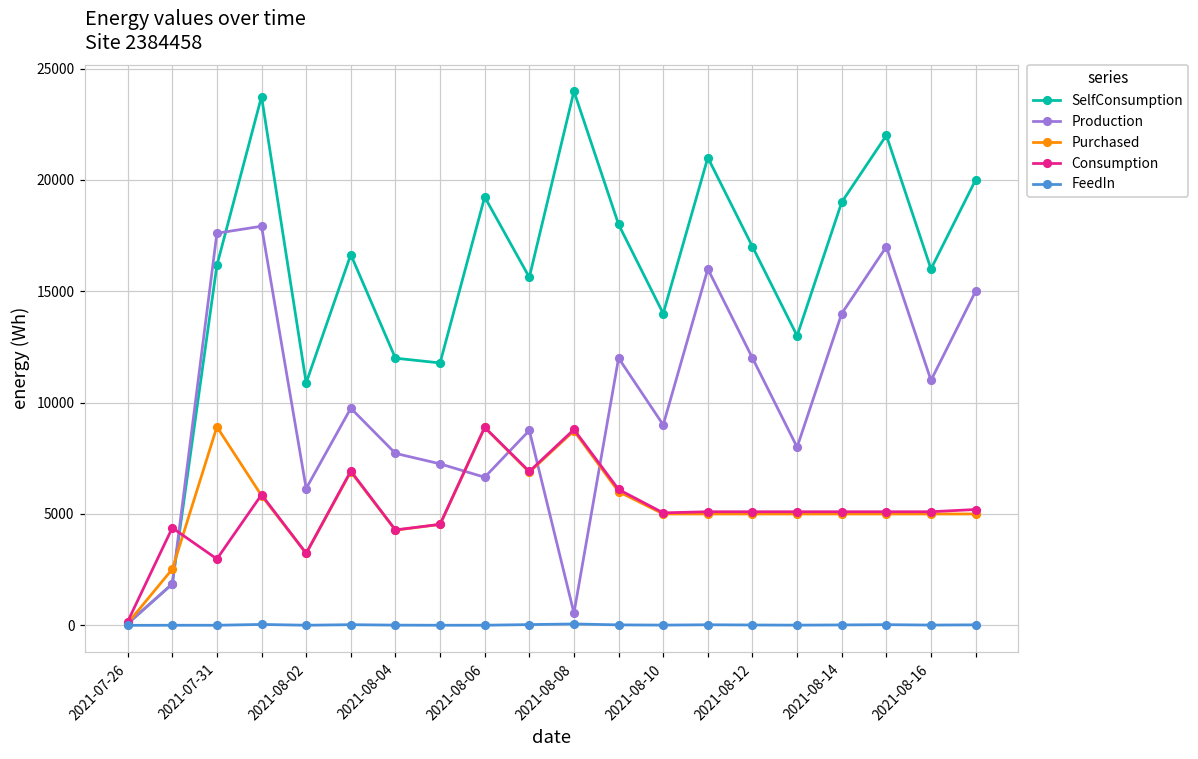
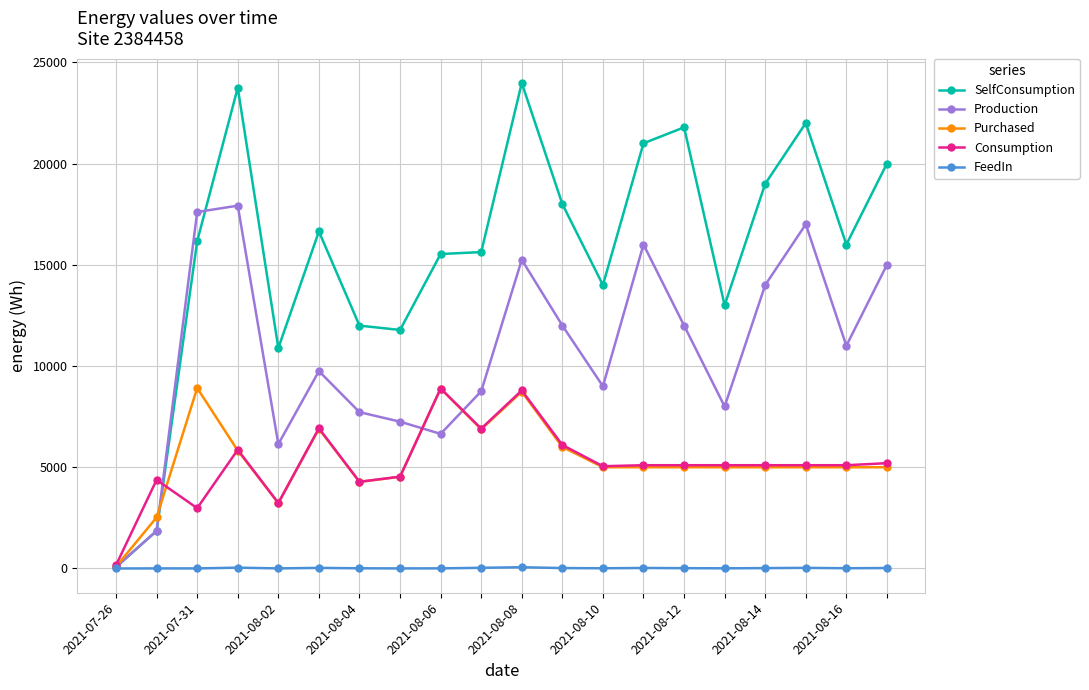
SelfConsumption, 2021-08-06: 19200 -> 15500
Production, 2021-08-08: 600 -> 15200
SelfConsumption, 2021-08-12: 17000 -> 21800
